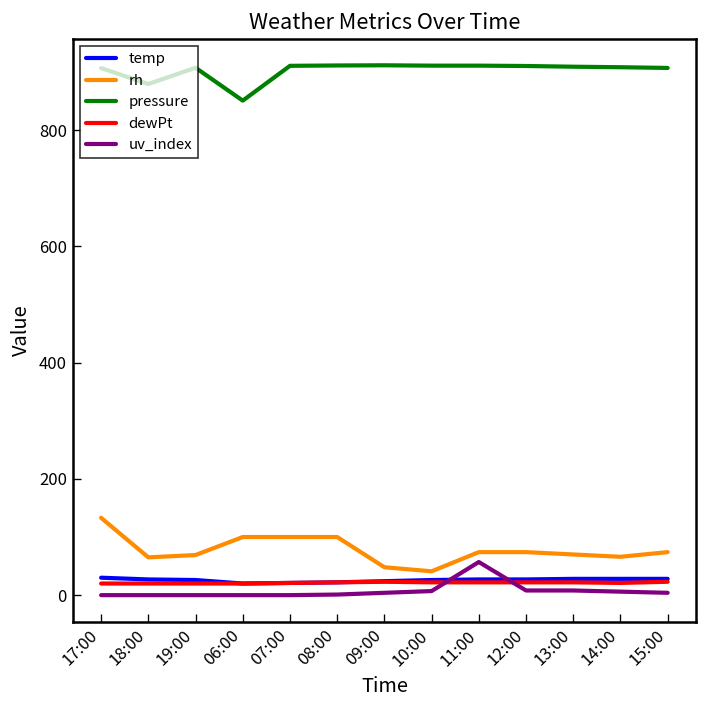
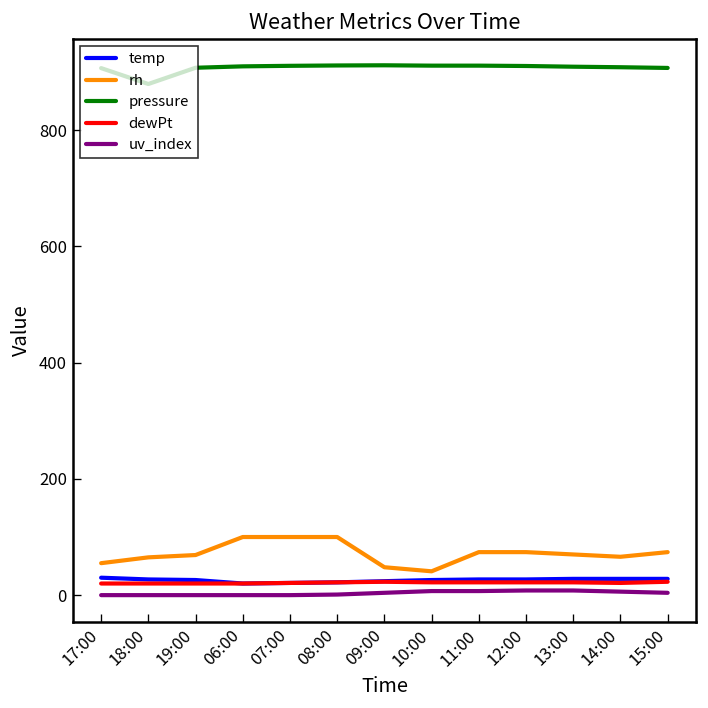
rh, 17:00: 130 -> 60
pressure, 06:00: 850 -> 910
uv_index, 11:00: 60 -> 10
